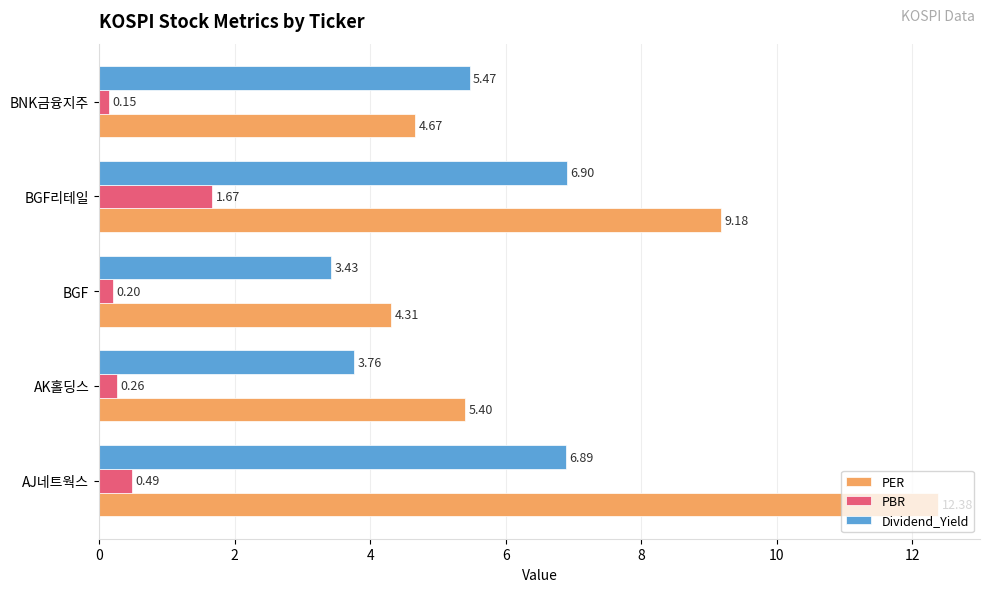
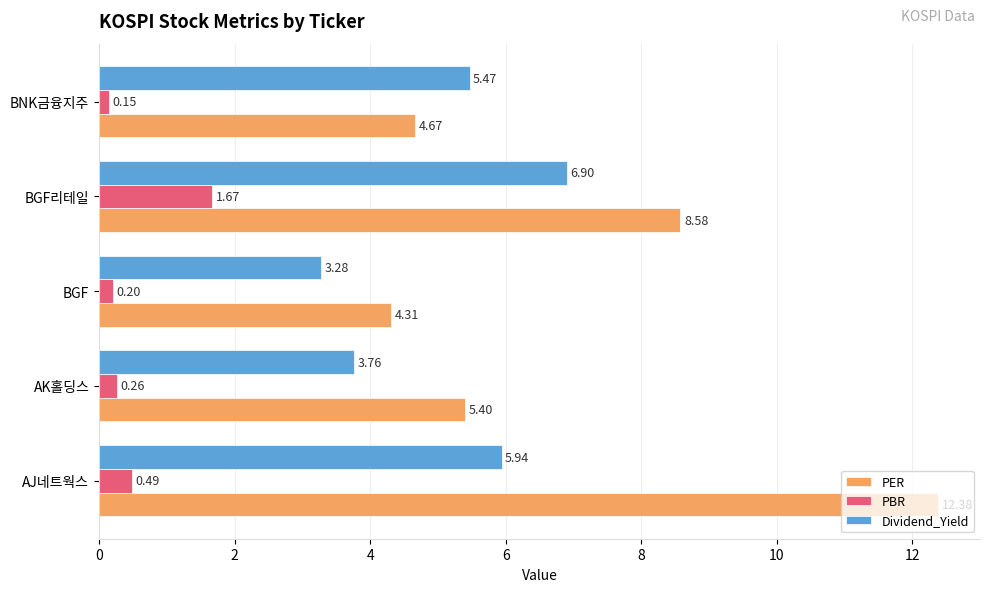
PER, BGF리테일: 9.18 -> 8.58
Dividend_Yield, BGF: 3.43 -> 3.28
Dividend_Yield, AJ네트웍스: 6.89 -> 5.94
